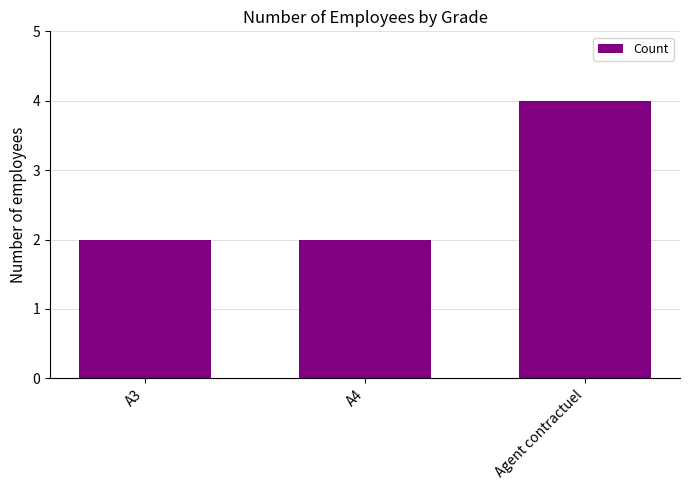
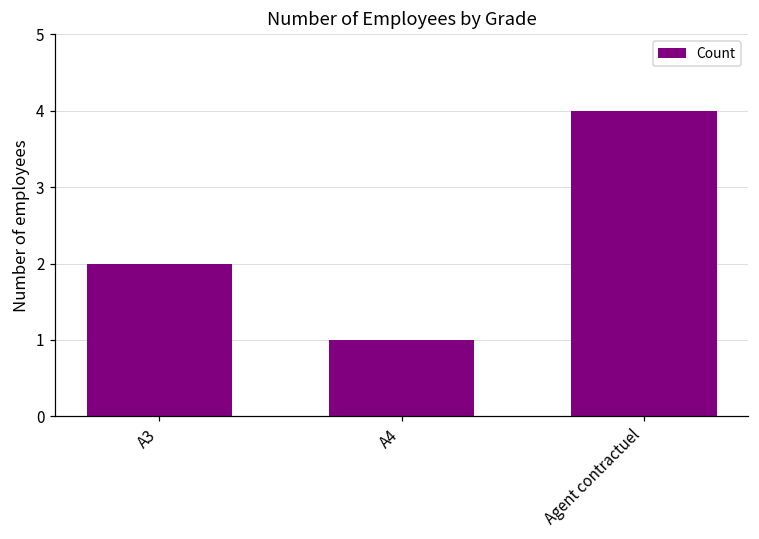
A4: 2 -> 1
